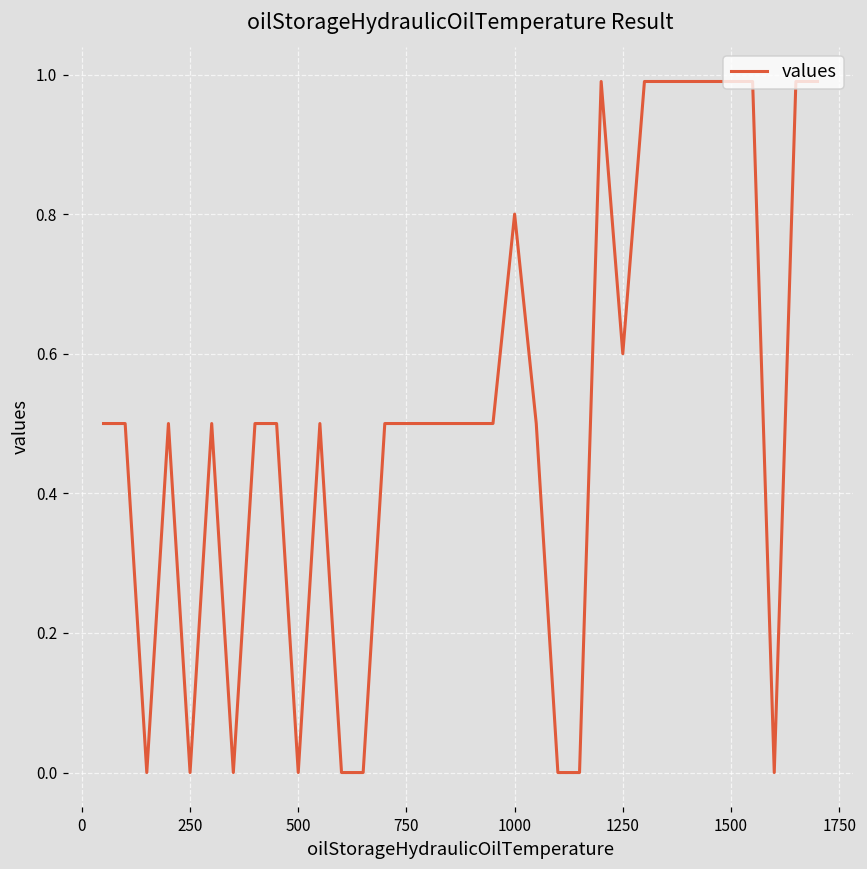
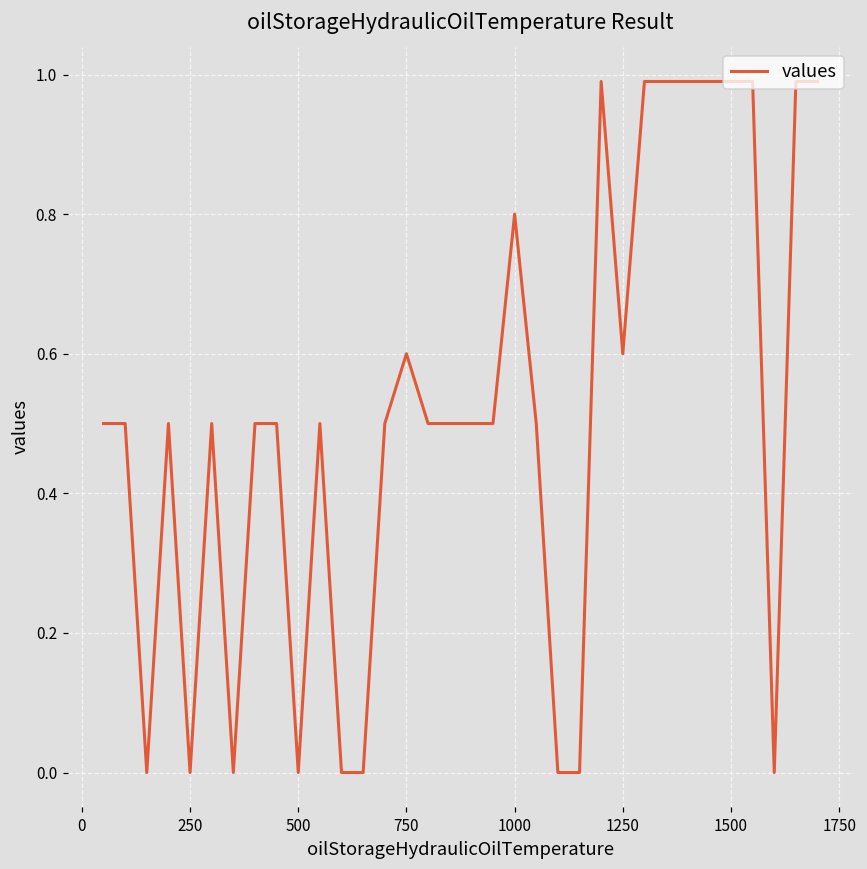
750: 0.5 -> 0.6
